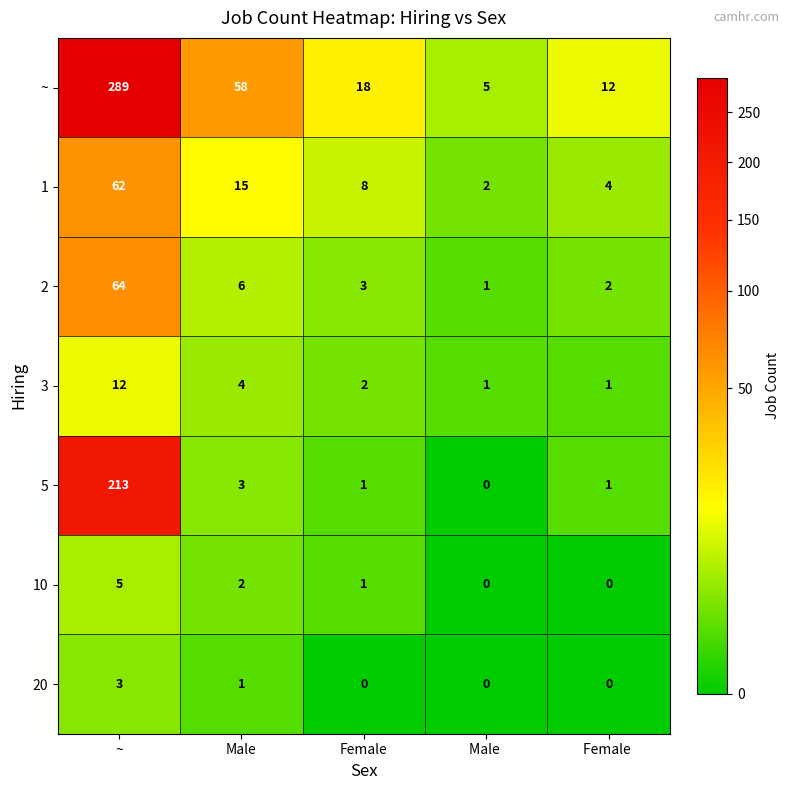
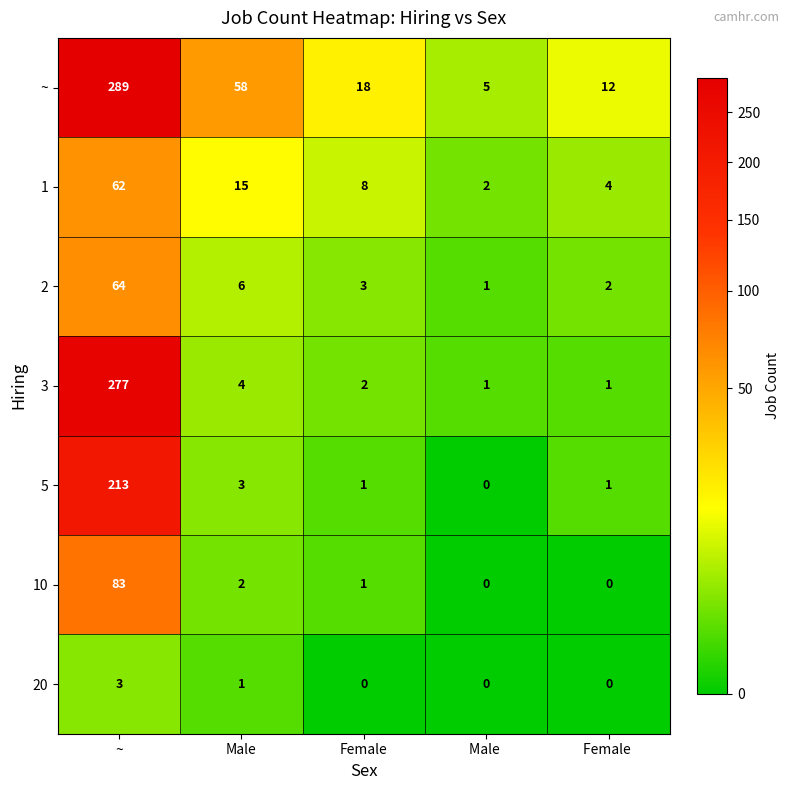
3, ~: 12 -> 277
10, ~: 5 -> 83
